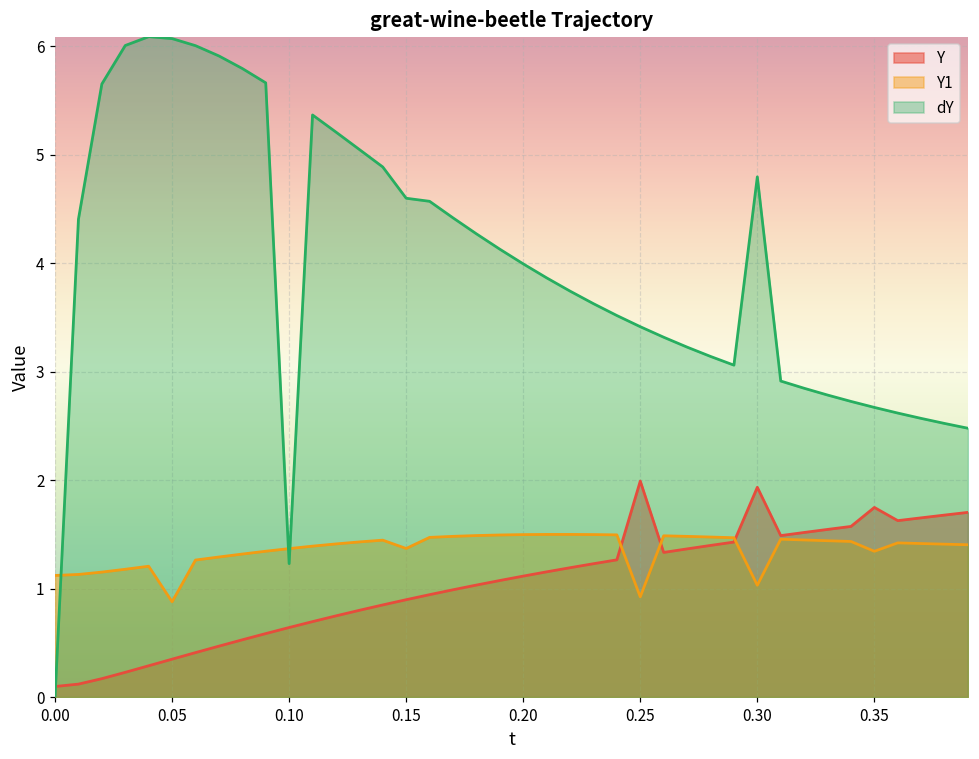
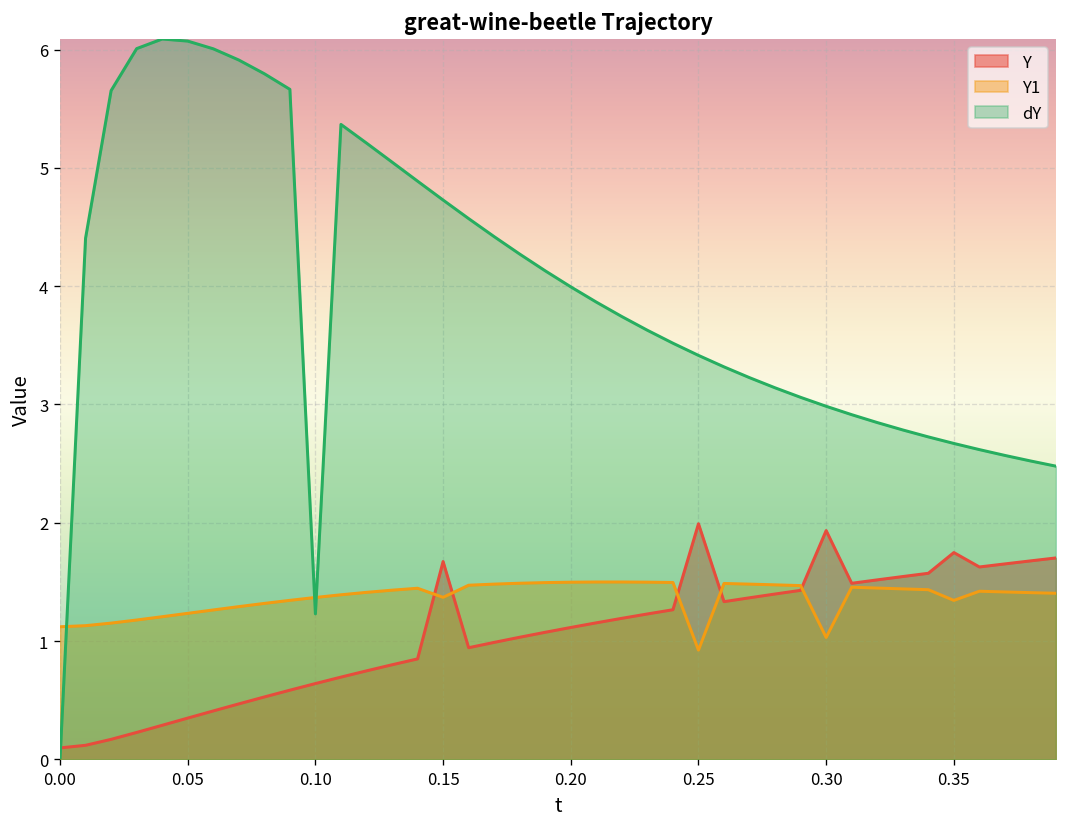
Y1, 0.05: 0.9 -> 1.2
Y, 0.15: 0.9 -> 1.7
dY, 0.15: 4.6 -> 4.7
dY, 0.30: 4.8 -> 3.0
